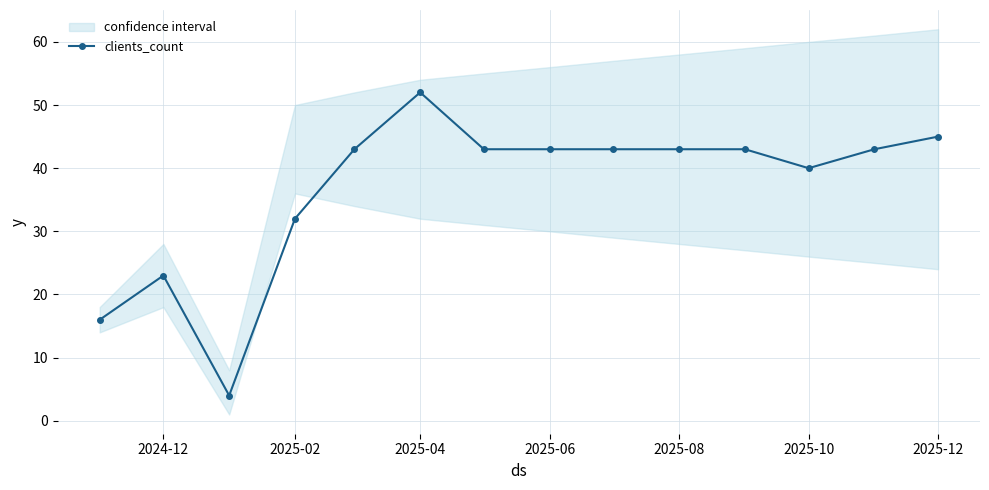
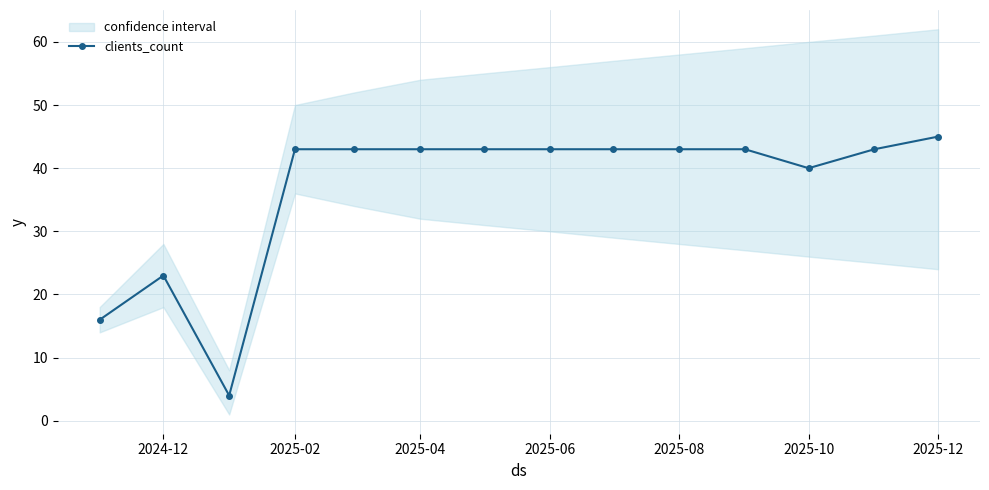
clients_count, 2025-02: 32 -> 43
clients_count, 2025-04: 52 -> 43
